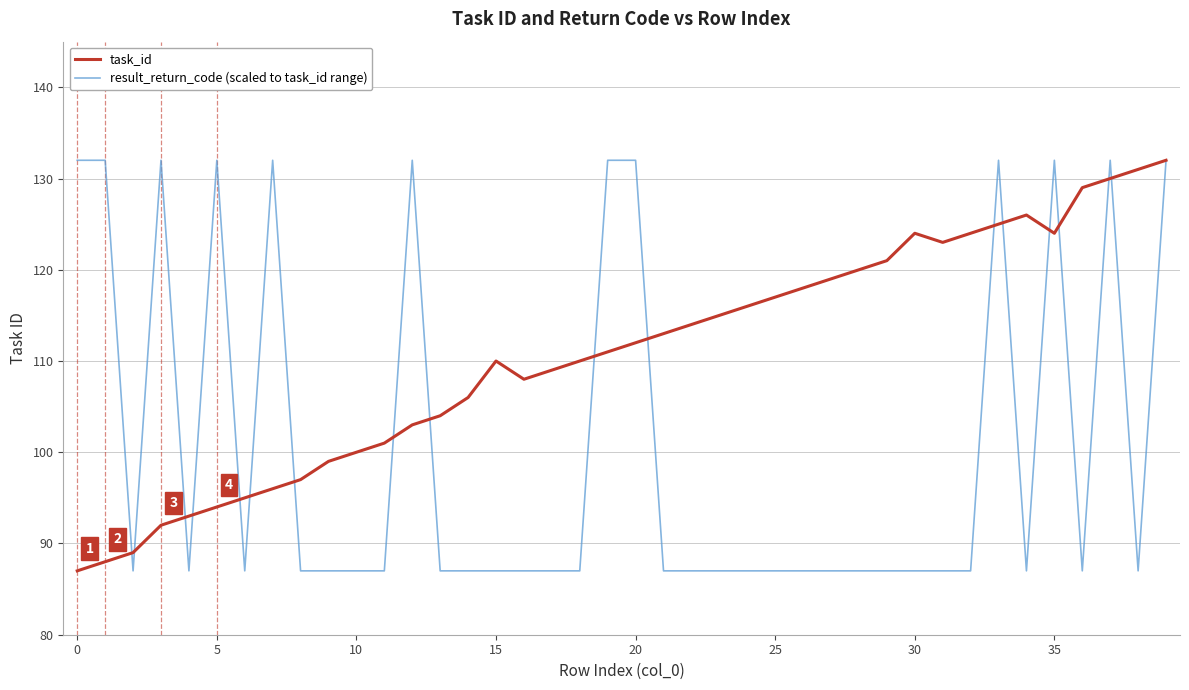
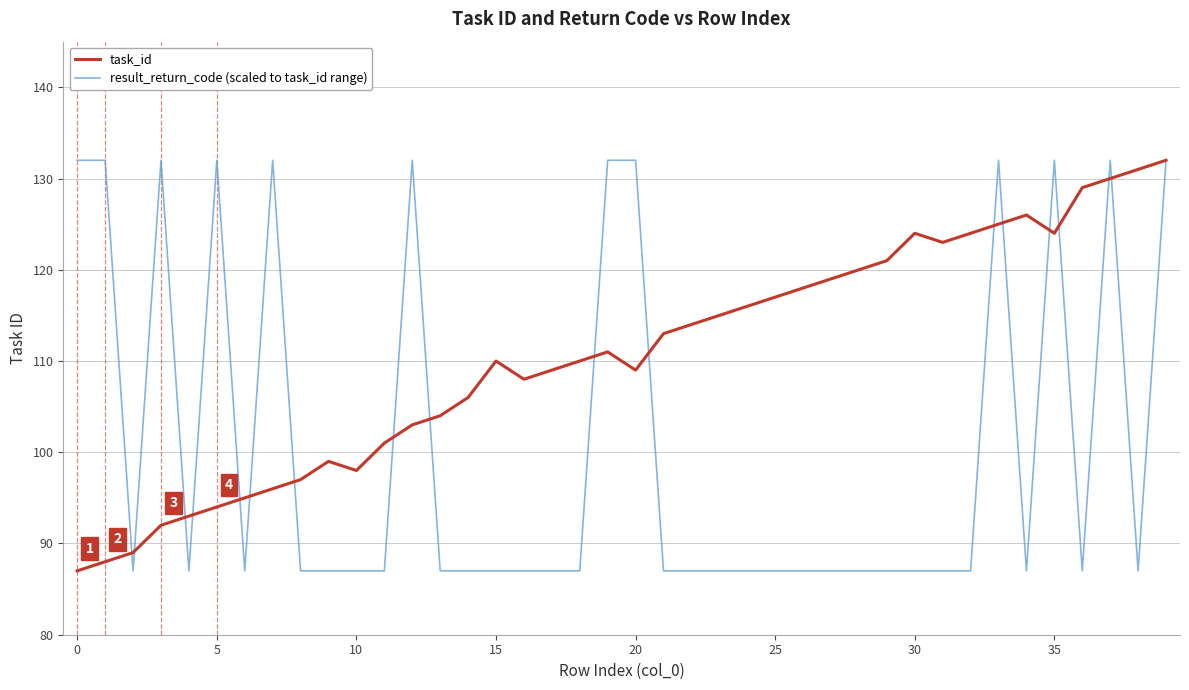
task_id, 10: 100 -> 98
task_id, 20: 112 -> 109
